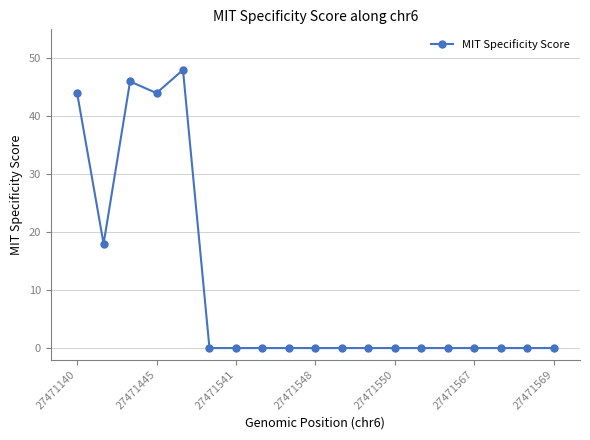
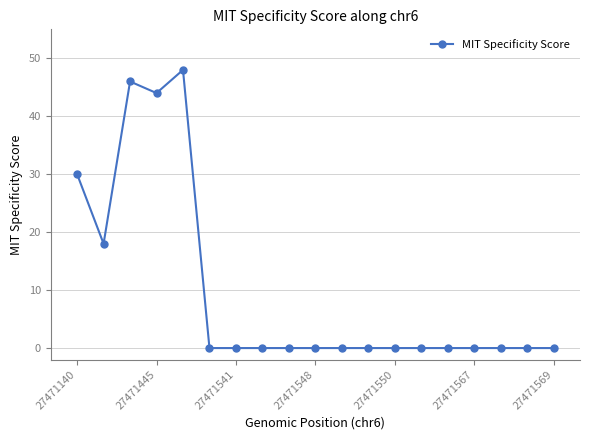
27471140: 44 -> 30
